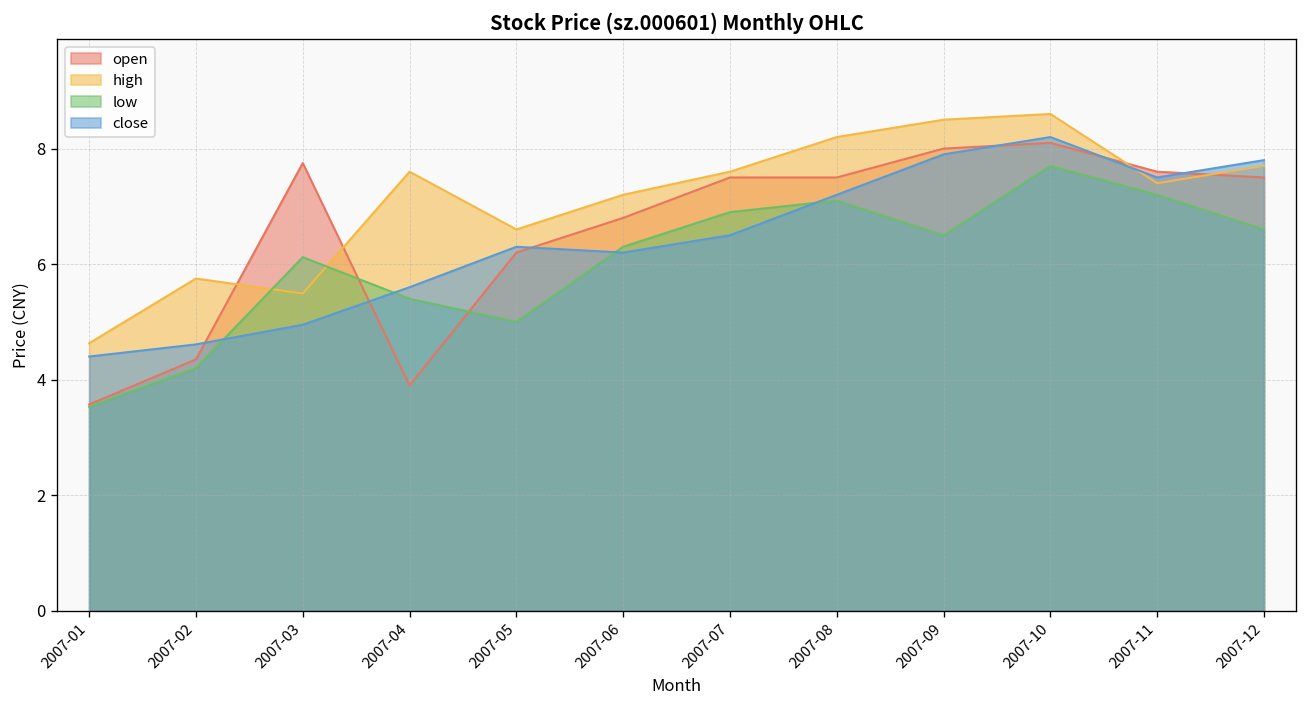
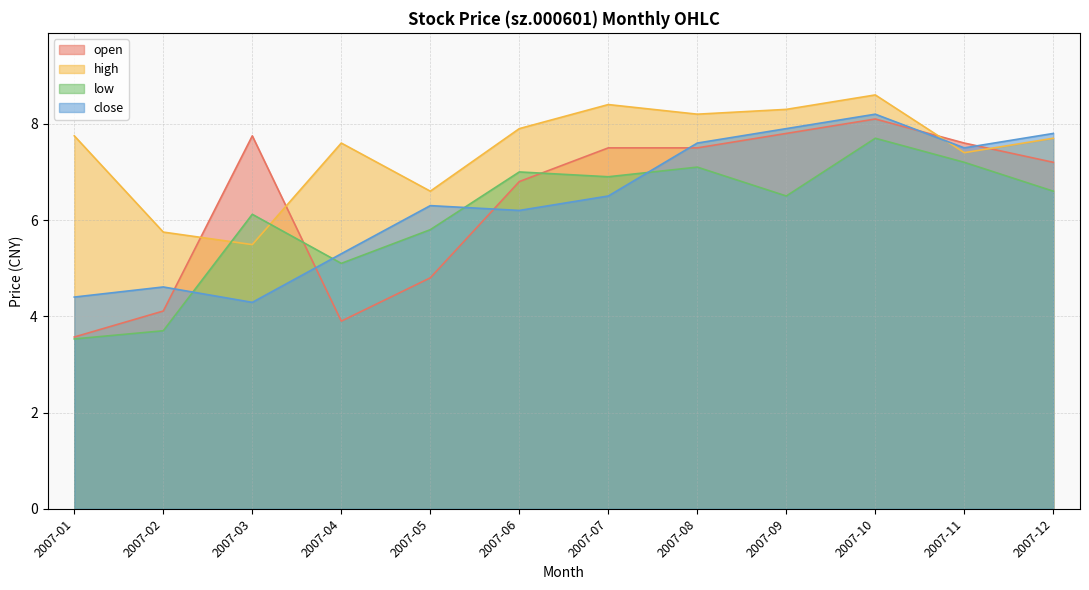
high, 2007-01: 4.6 -> 7.8
open, 2007-02: 4.4 -> 4.1
low, 2007-02: 4.2 -> 3.7
close, 2007-03: 5.0 -> 4.3
low, 2007-04: 5.4 -> 5.1
close, 2007-04: 5.6 -> 5.3
open, 2007-05: 6.2 -> 4.8
low, 2007-05: 5.0 -> 5.8
high, 2007-06: 7.2 -> 7.9
low, 2007-06: 6.3 -> 7.0
high, 2007-07: 7.6 -> 8.4
close, 2007-08: 7.2 -> 7.6
open, 2007-09: 8.0 -> 7.8
high, 2007-09: 8.5 -> 8.3
open, 2007-12: 7.5 -> 7.2
